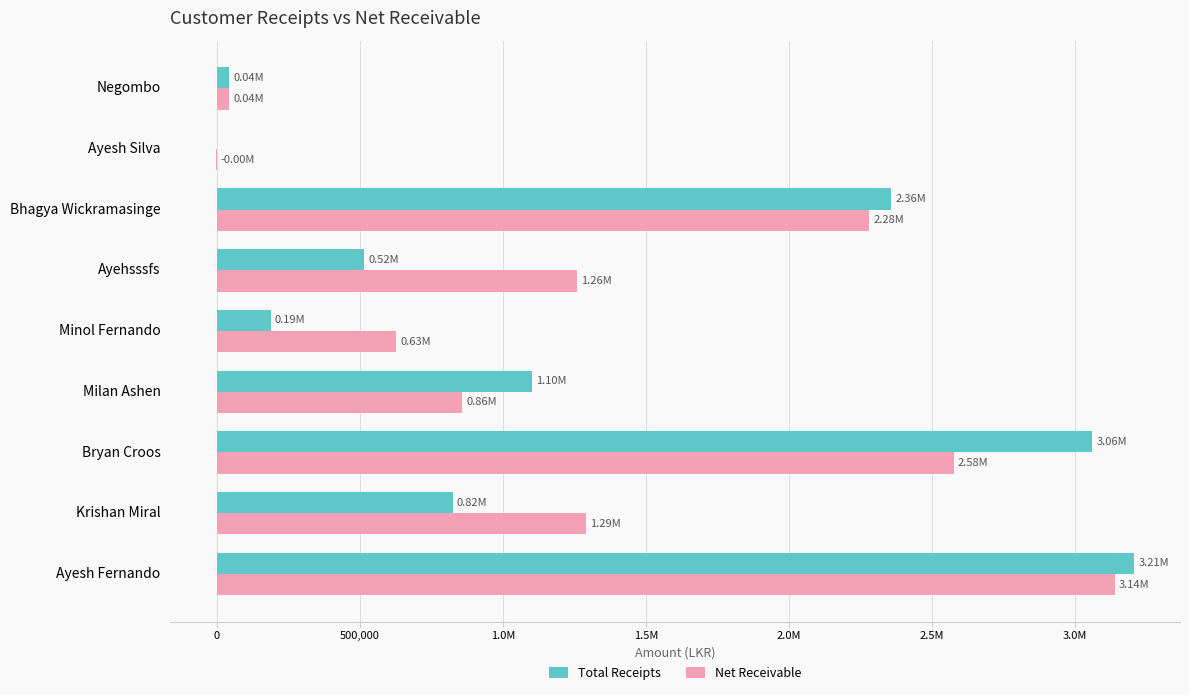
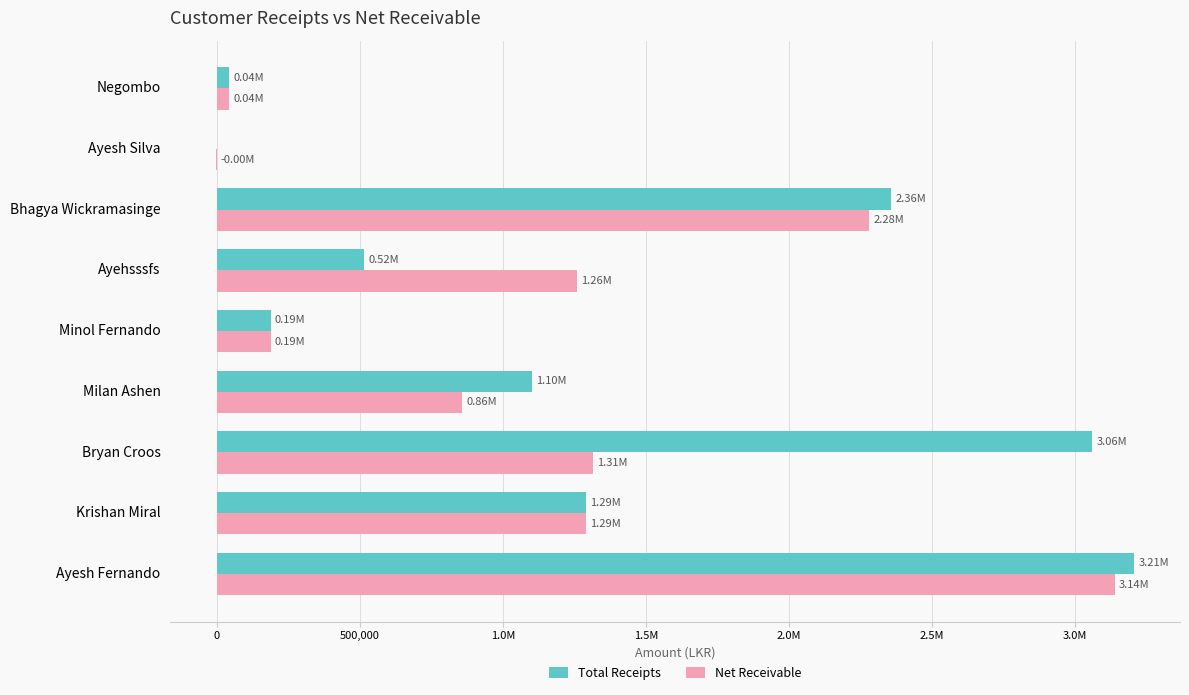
Net Receivable, Minol Fernando: 0.63M -> 0.19M
Net Receivable, Bryan Croos: 2.58M -> 1.31M
Total Receipts, Krishan Miral: 0.82M -> 1.29M
